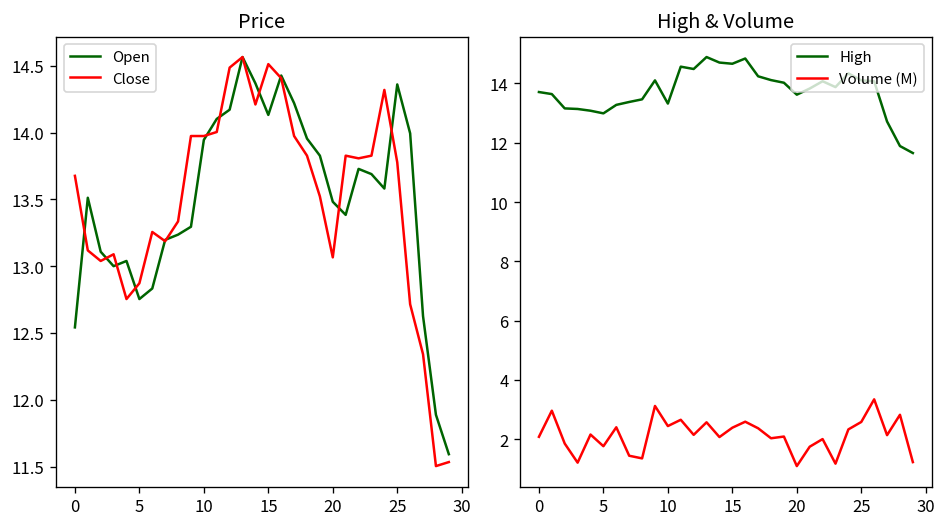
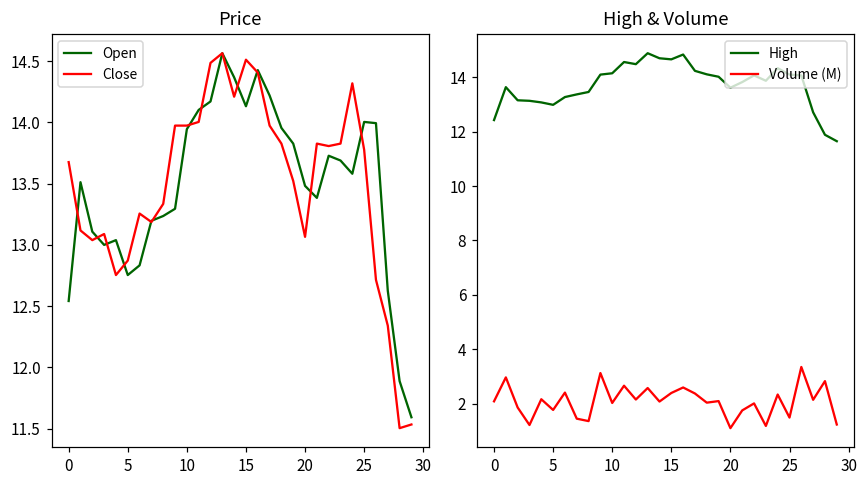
Price, Open, 25: 14.36 -> 14.00
High & Volume, High, 0: 13.7 -> 12.4
High & Volume, High, 10: 13.3 -> 14.2
High & Volume, Volume (M), 10: 2.4 -> 2.0
High & Volume, Volume (M), 25: 2.6 -> 1.5
